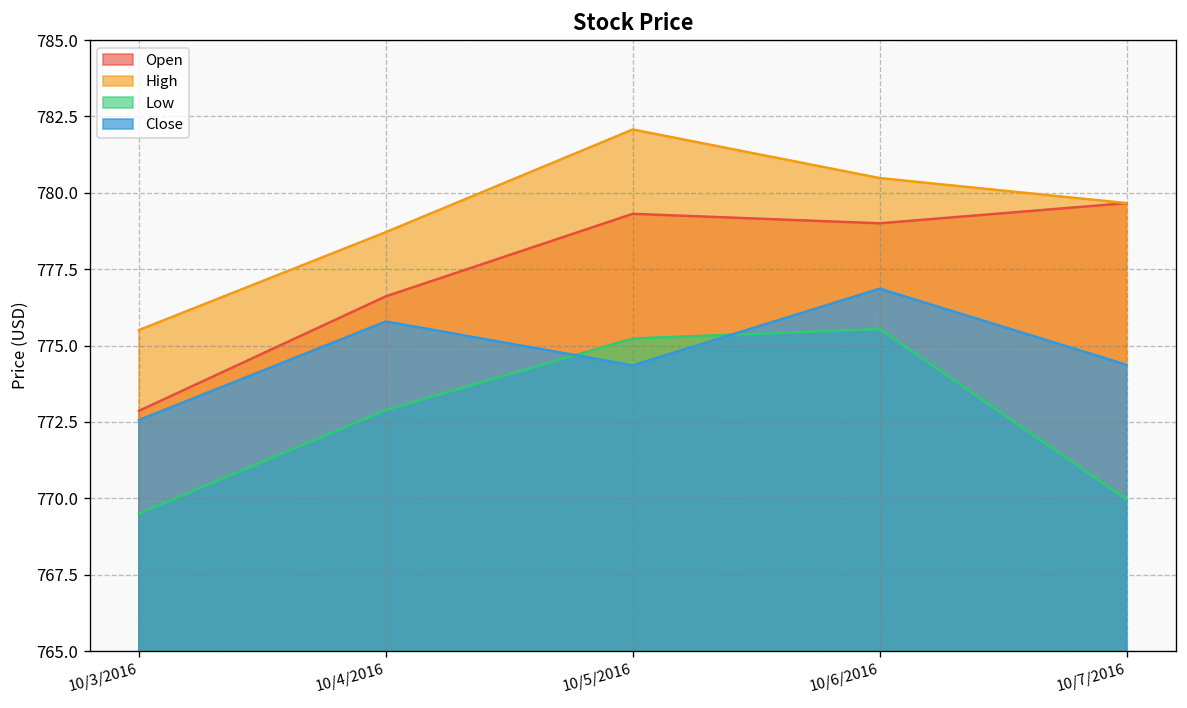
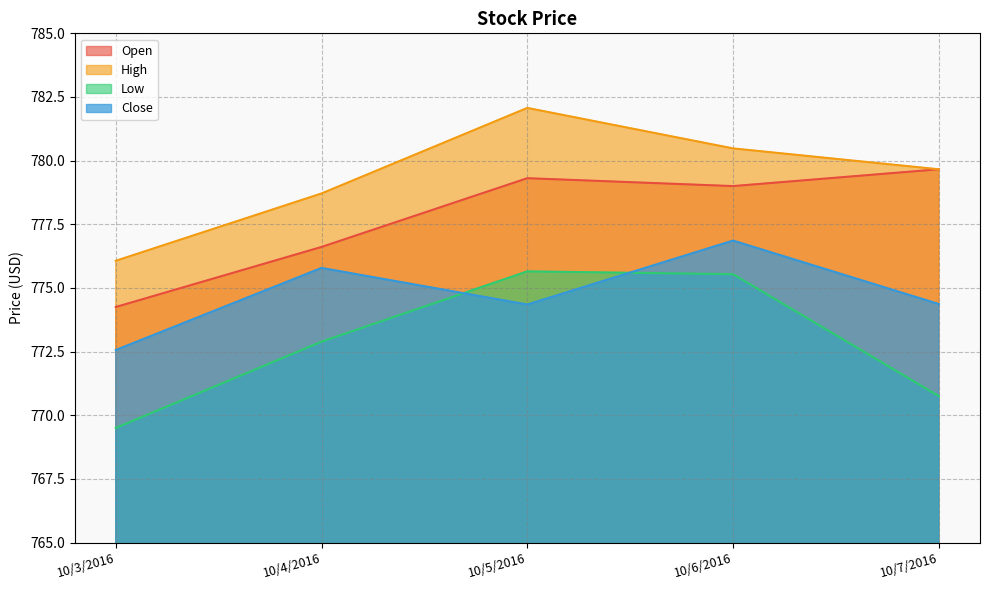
Open, 10/3/2016: 772.9 -> 774.3
High, 10/3/2016: 775.5 -> 776.1
Low, 10/5/2016: 775.2 -> 775.7
Low, 10/7/2016: 770.0 -> 770.8
